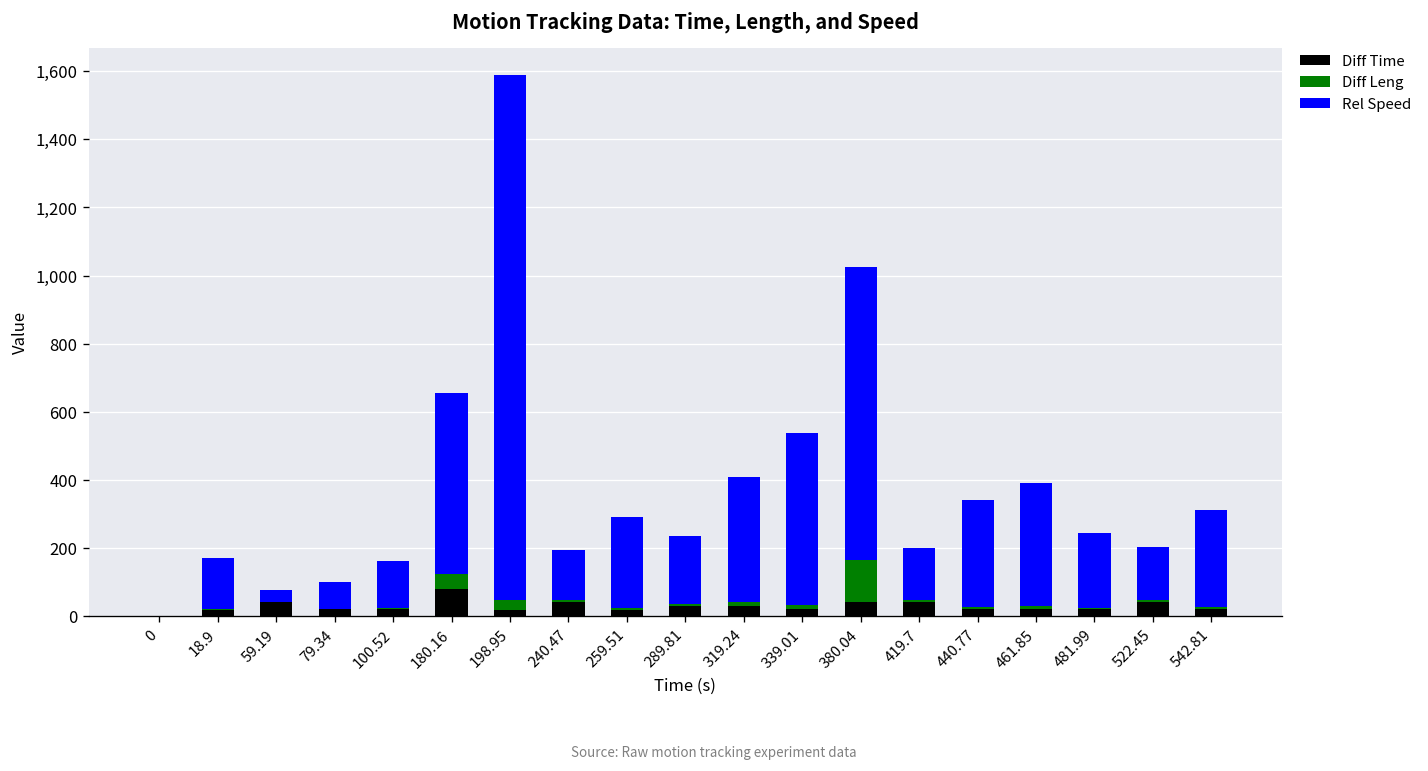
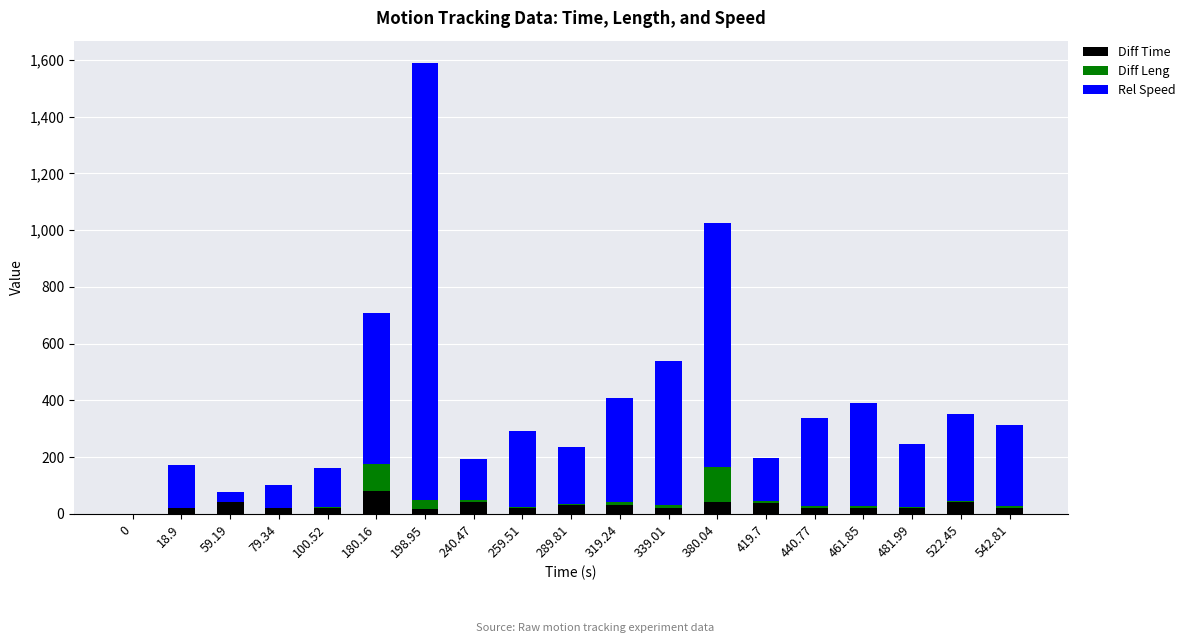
Diff Leng, 180.16: 40 -> 90
Rel Speed, 522.45: 160 -> 310
